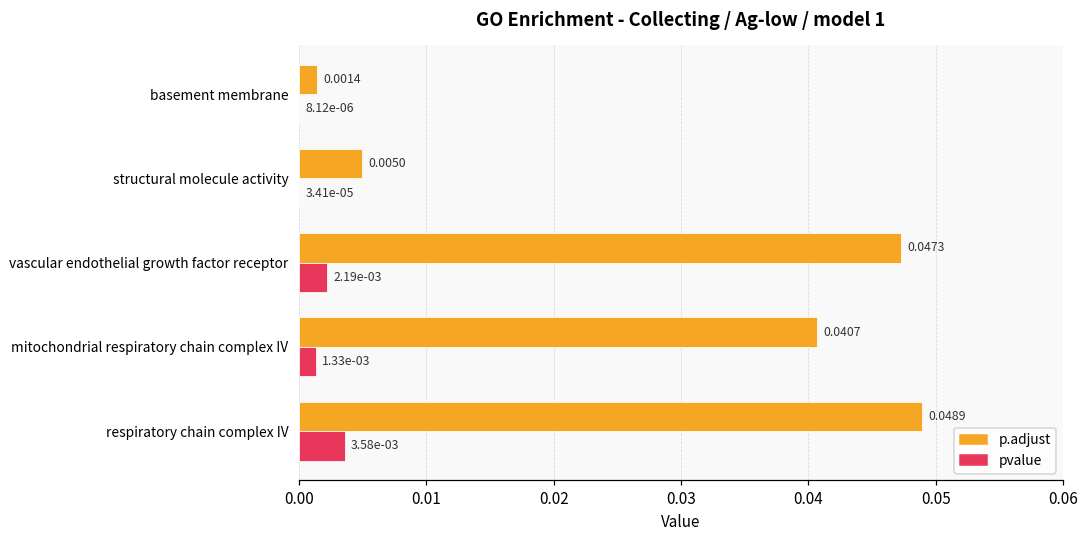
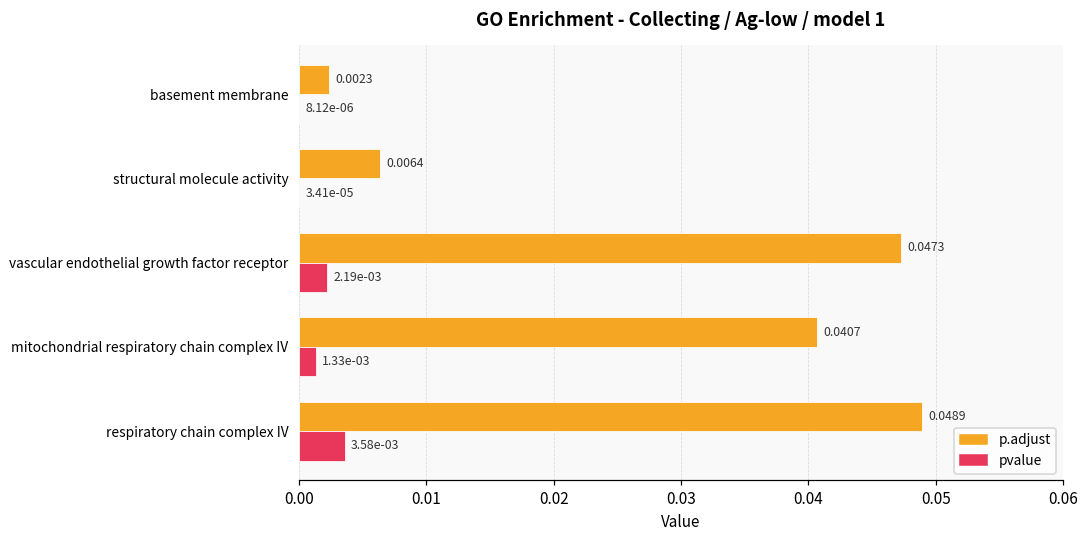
p.adjust, basement membrane: 0.0014 -> 0.0023
p.adjust, structural molecule activity: 0.0050 -> 0.0064
